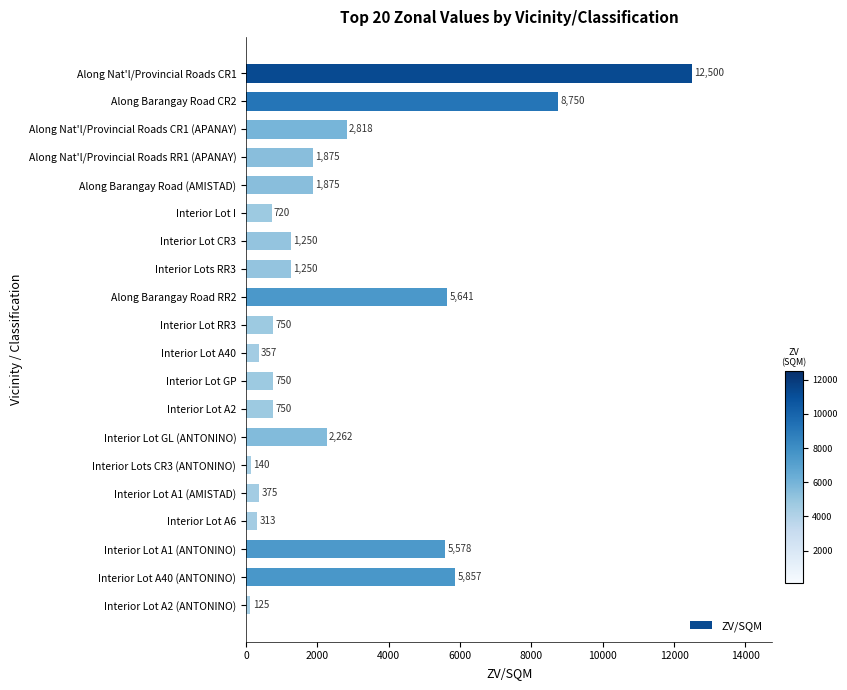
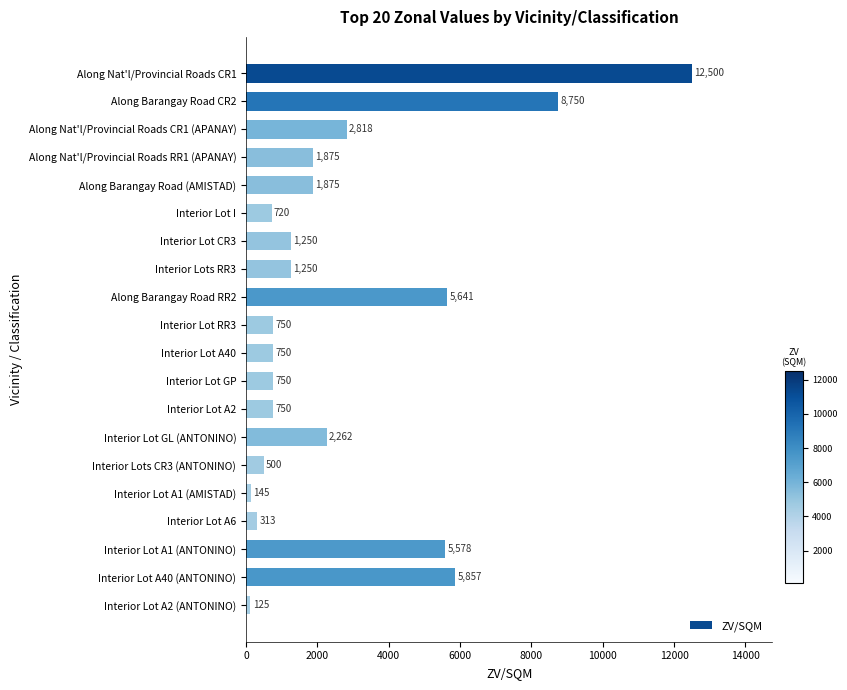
Interior Lot A40: 357 -> 750
Interior Lots CR3 (ANTONINO): 140 -> 500
Interior Lot A1 (AMISTAD): 375 -> 145
